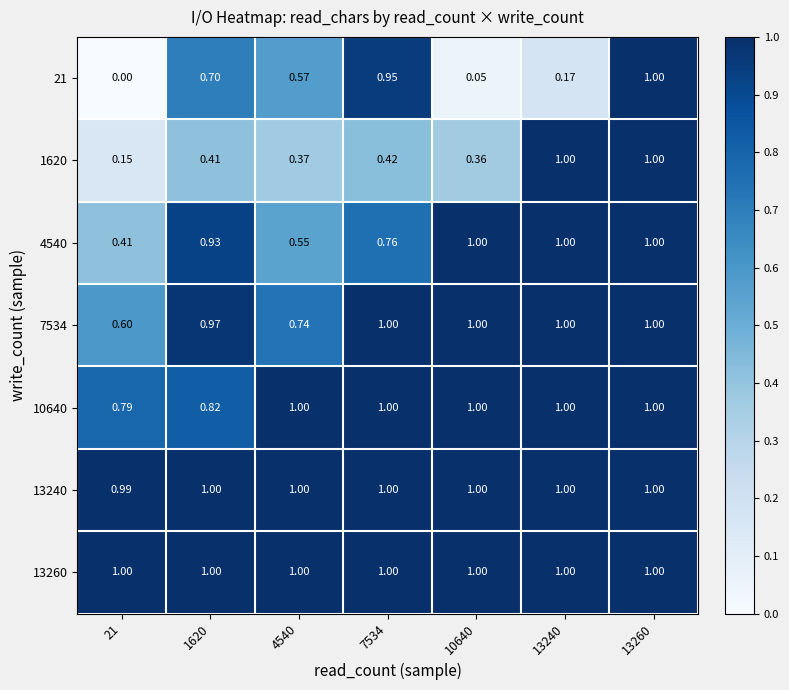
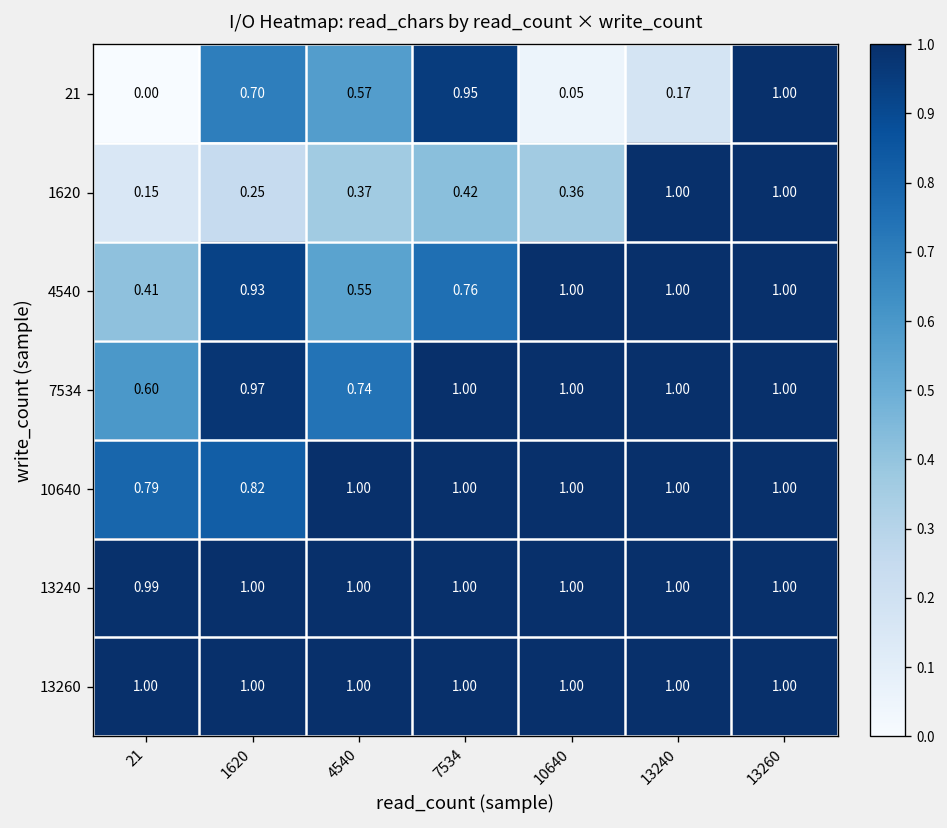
1620, 1620: 0.41 -> 0.25
